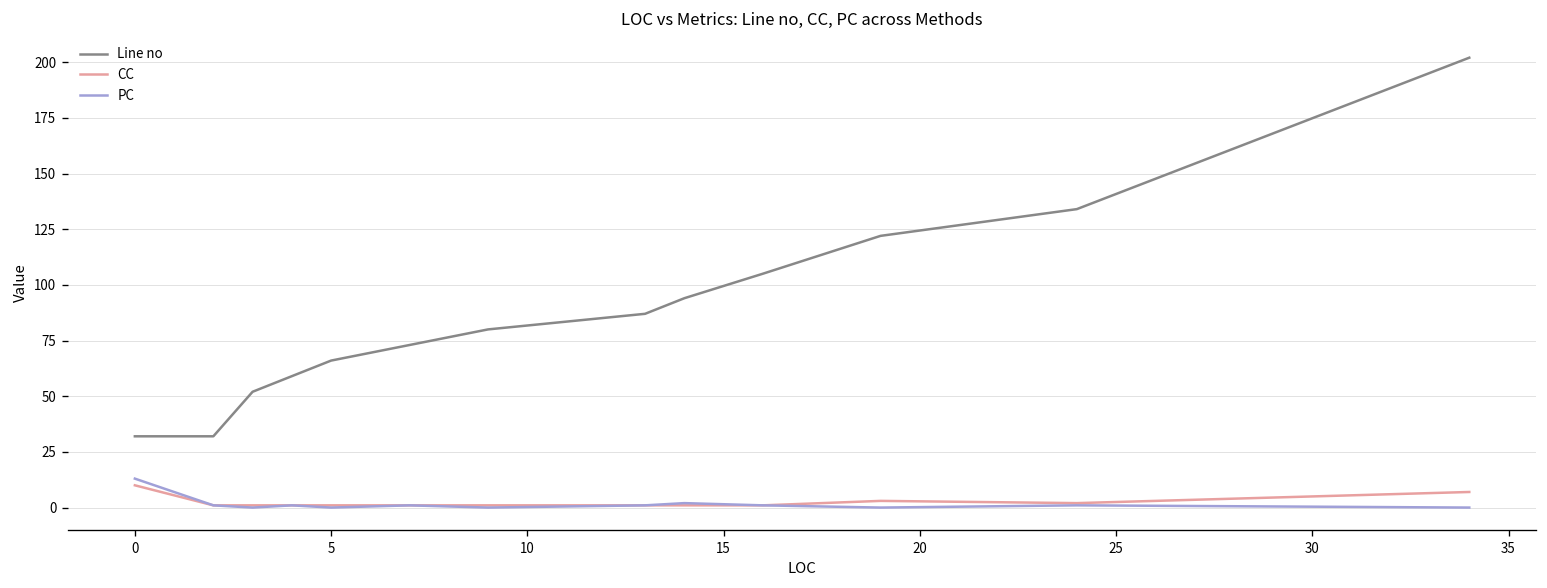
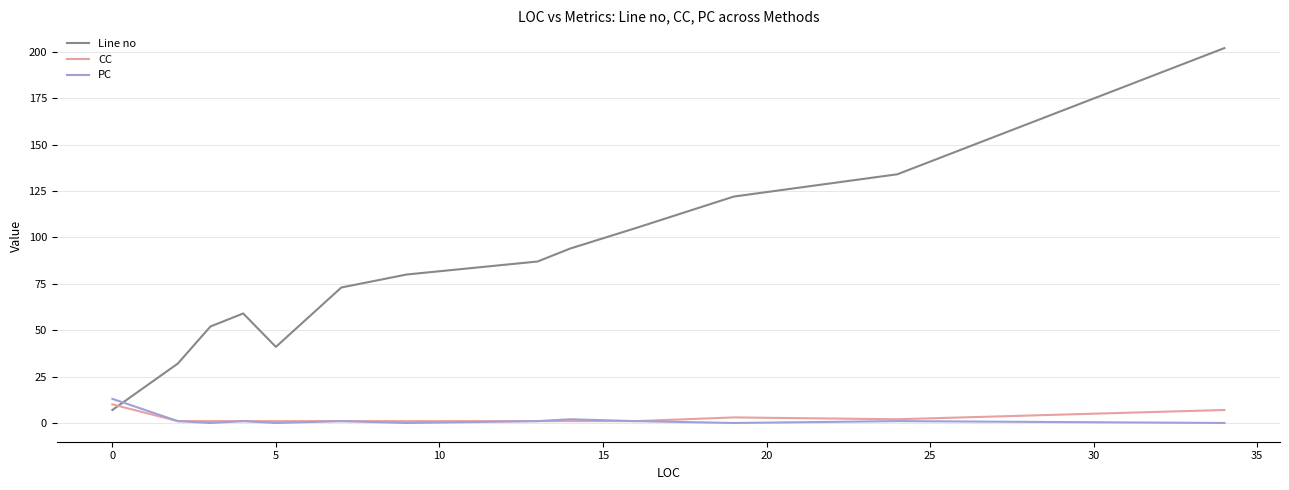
Line no, 0: 32 -> 7
Line no, 5: 66 -> 41
